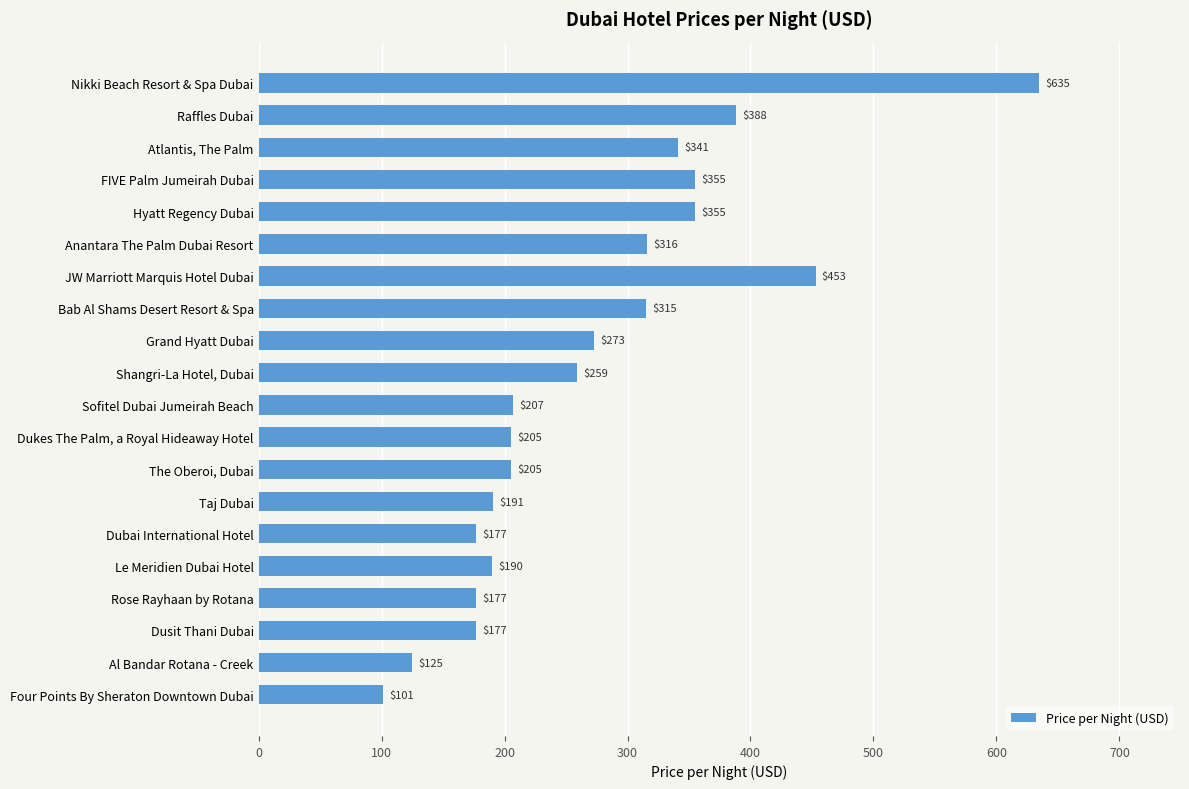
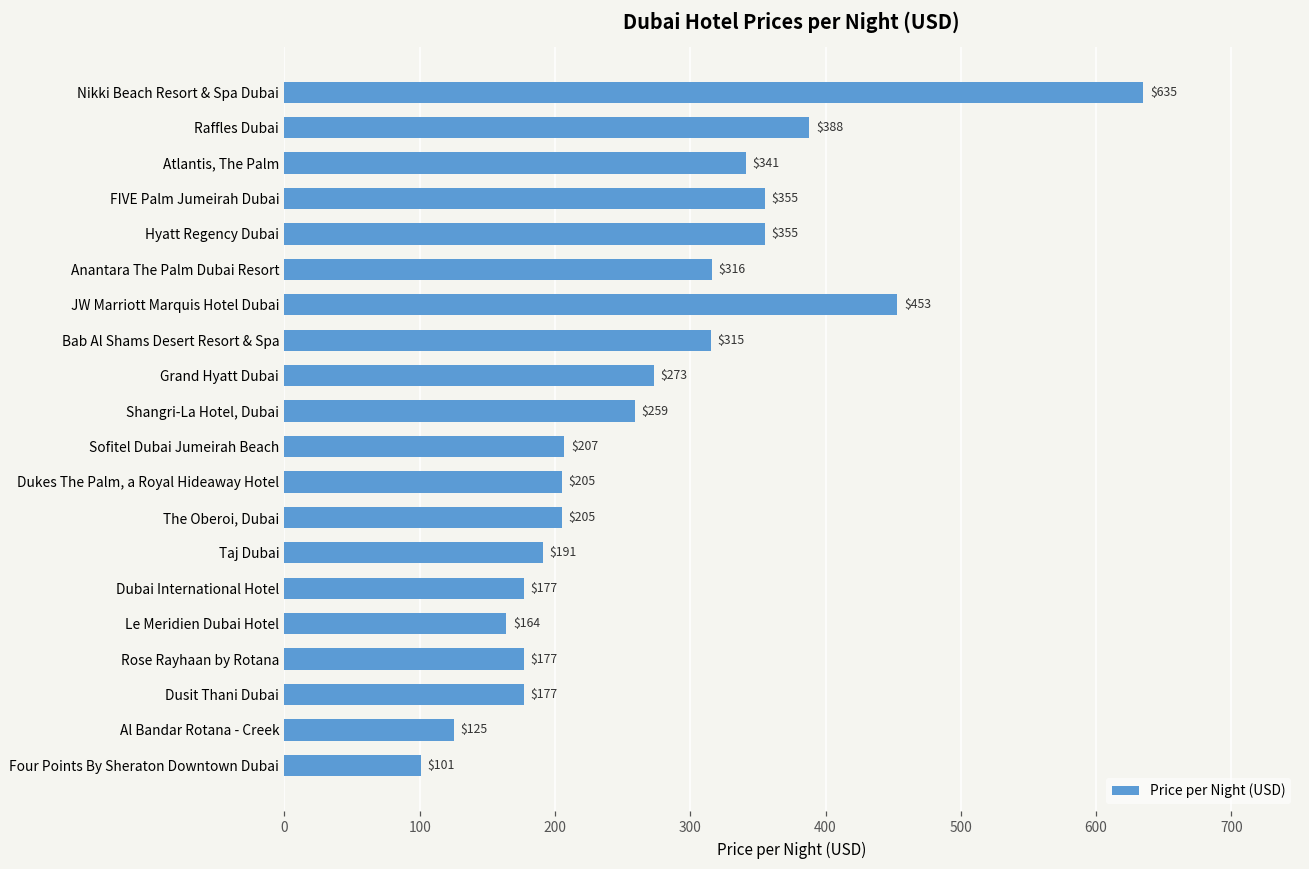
Le Meridien Dubai Hotel: $190 -> $164
